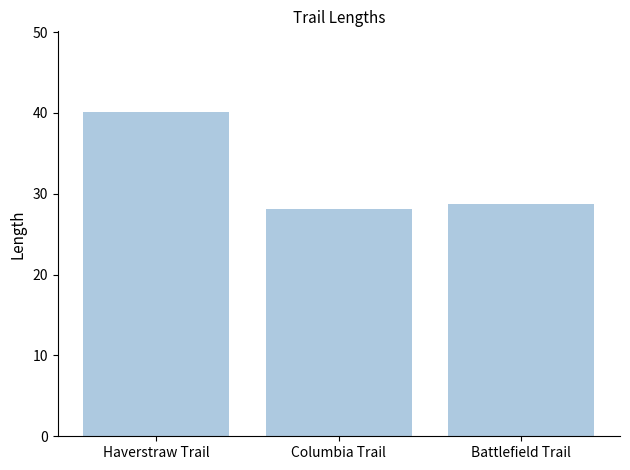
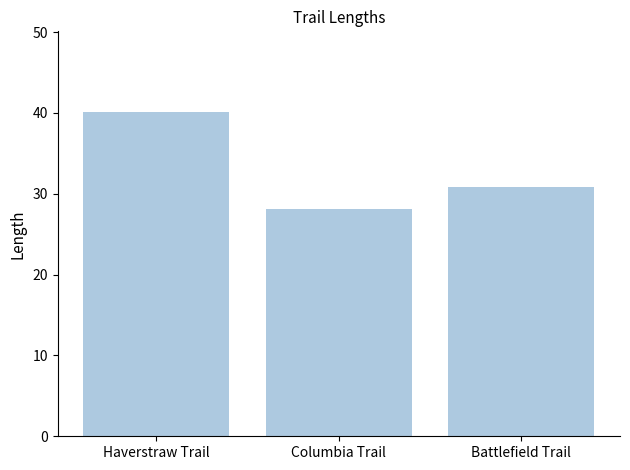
Battlefield Trail: 29 -> 31
